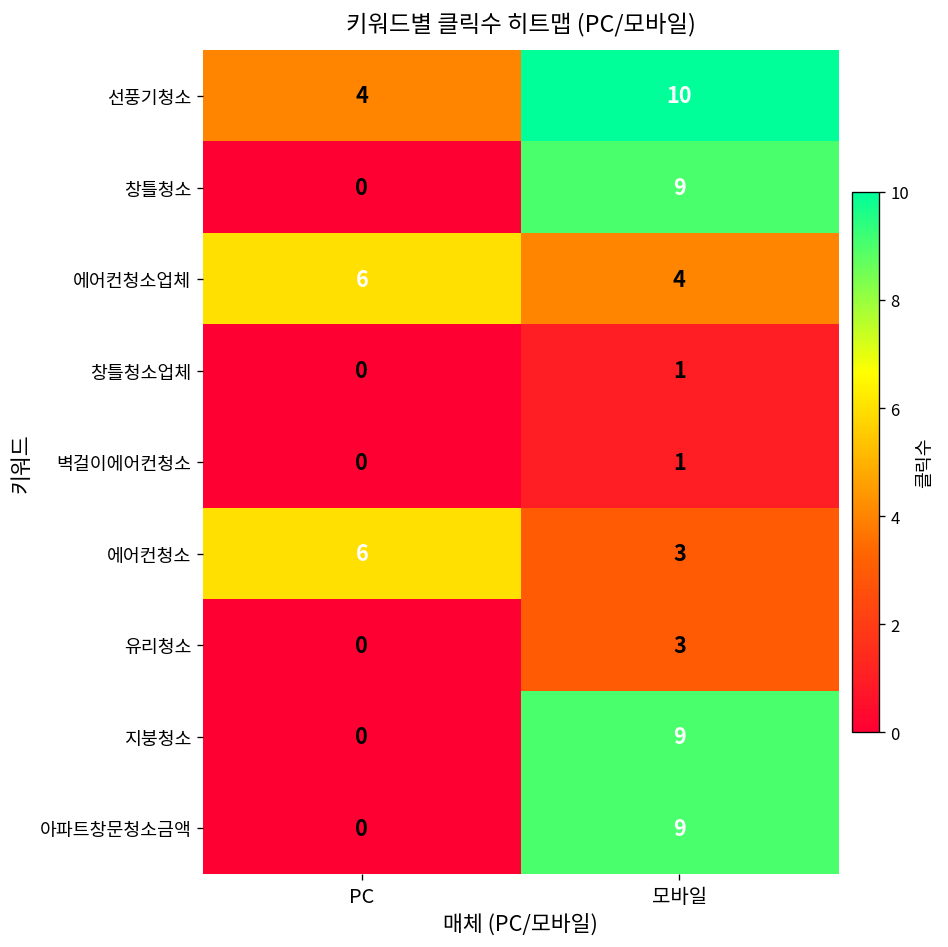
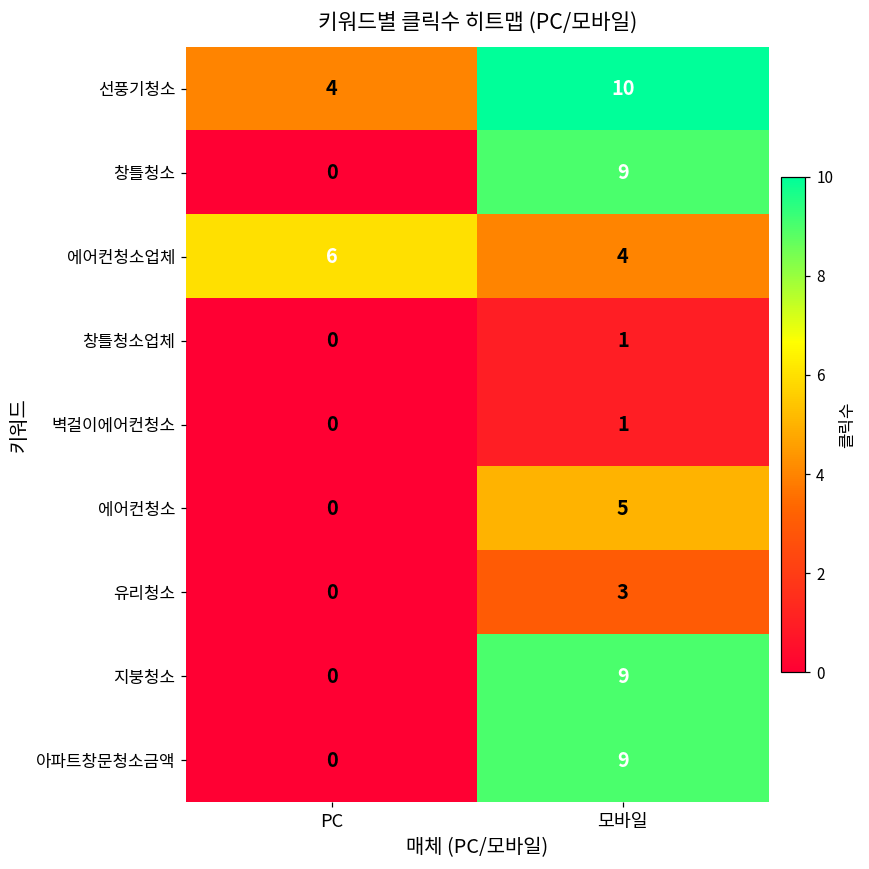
에어컨청소, PC: 6 -> 0
에어컨청소, 모바일: 3 -> 5
